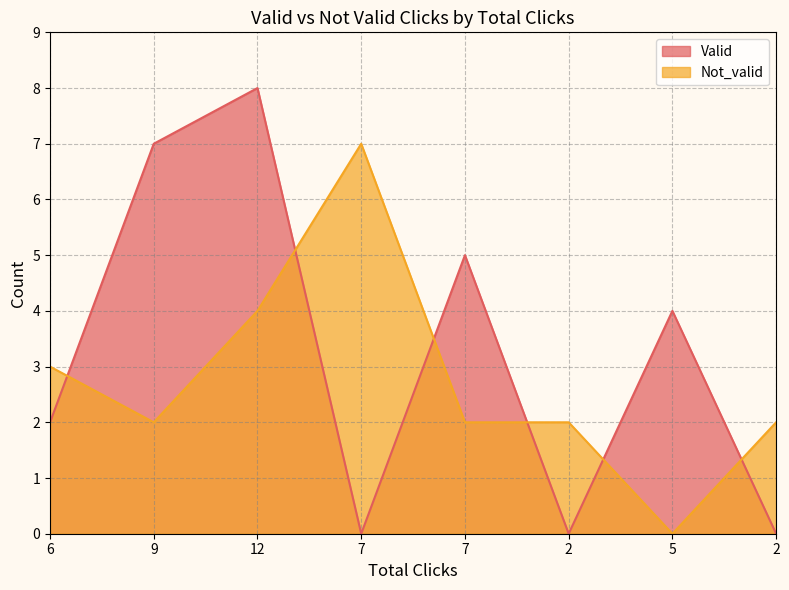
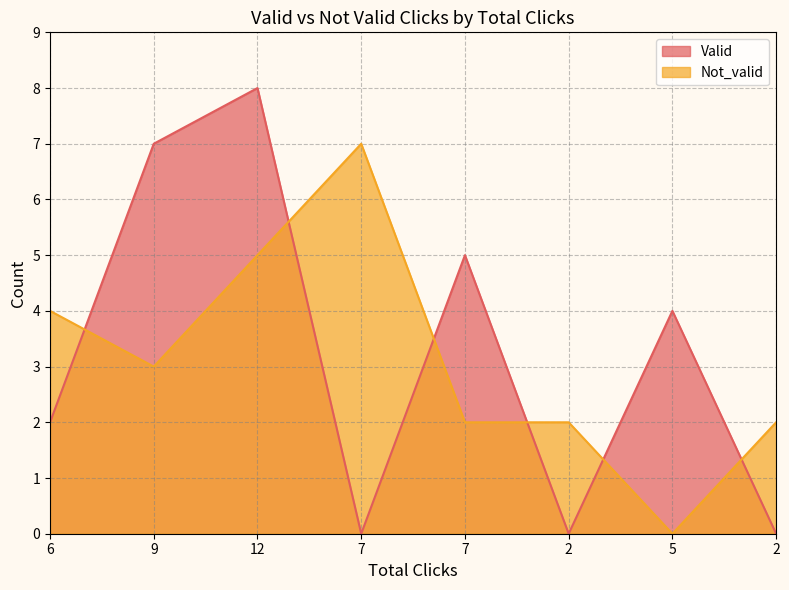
Not_valid, 6: 3 -> 4
Not_valid, 9: 2 -> 3
Not_valid, 12: 4 -> 5
